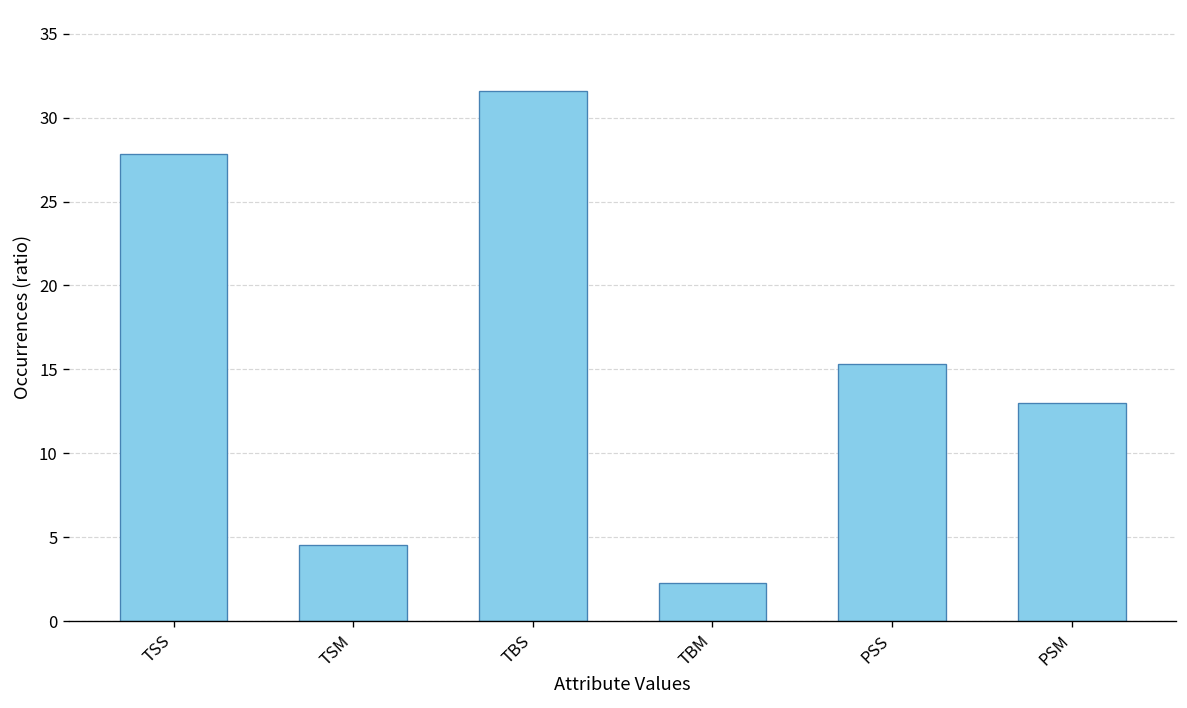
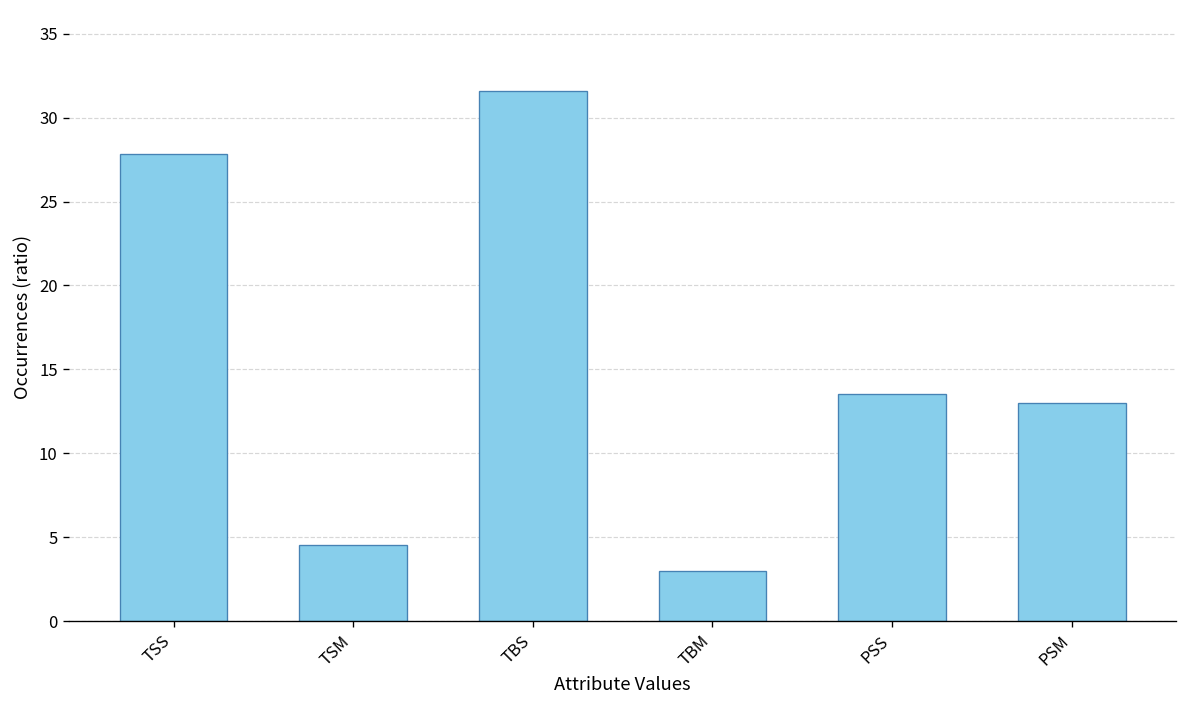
TBM: 2.2 -> 3.0
PSS: 15.3 -> 13.5
